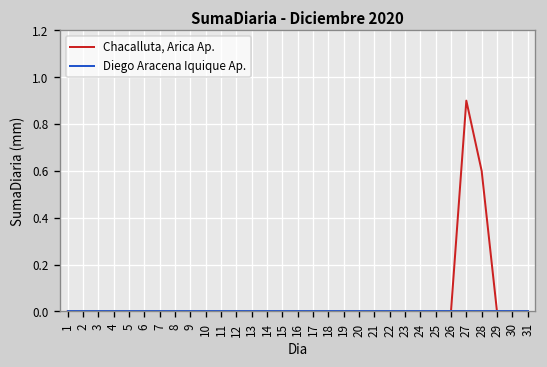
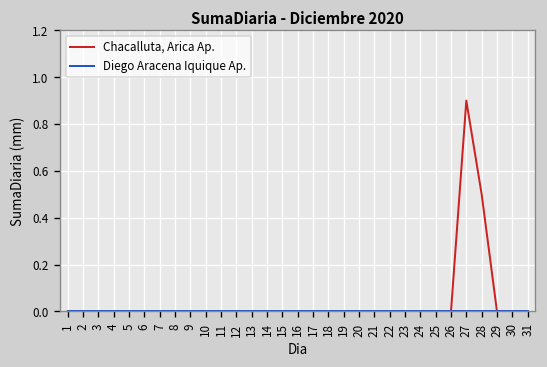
Chacalluta, Arica Ap., 28: 0.6 -> 0.5
